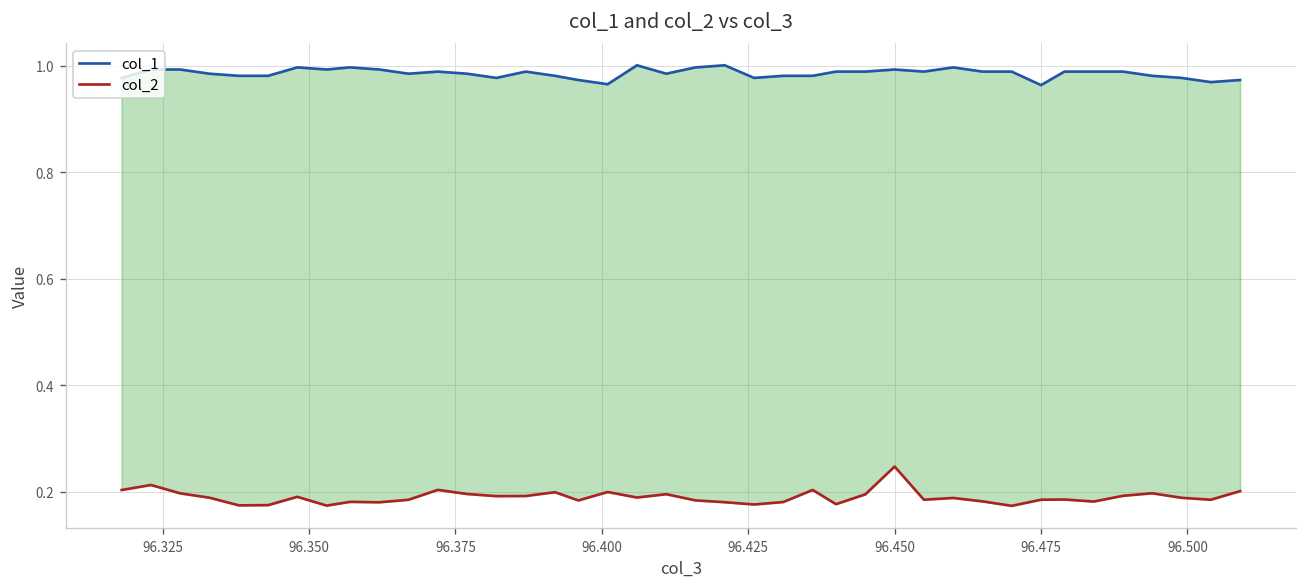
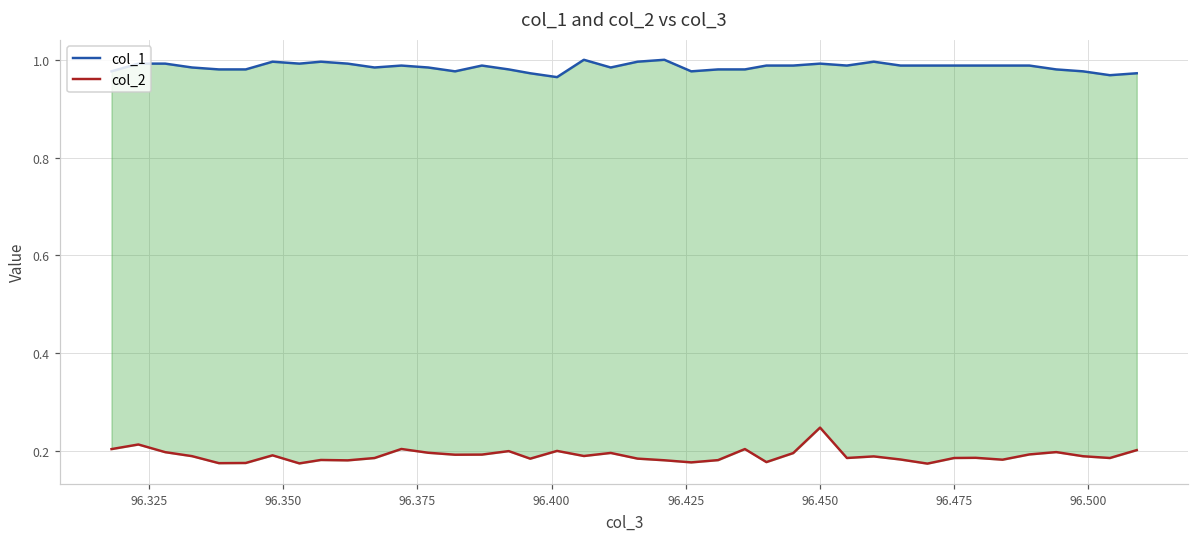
col_1, 96.475: 0.96 -> 0.99
